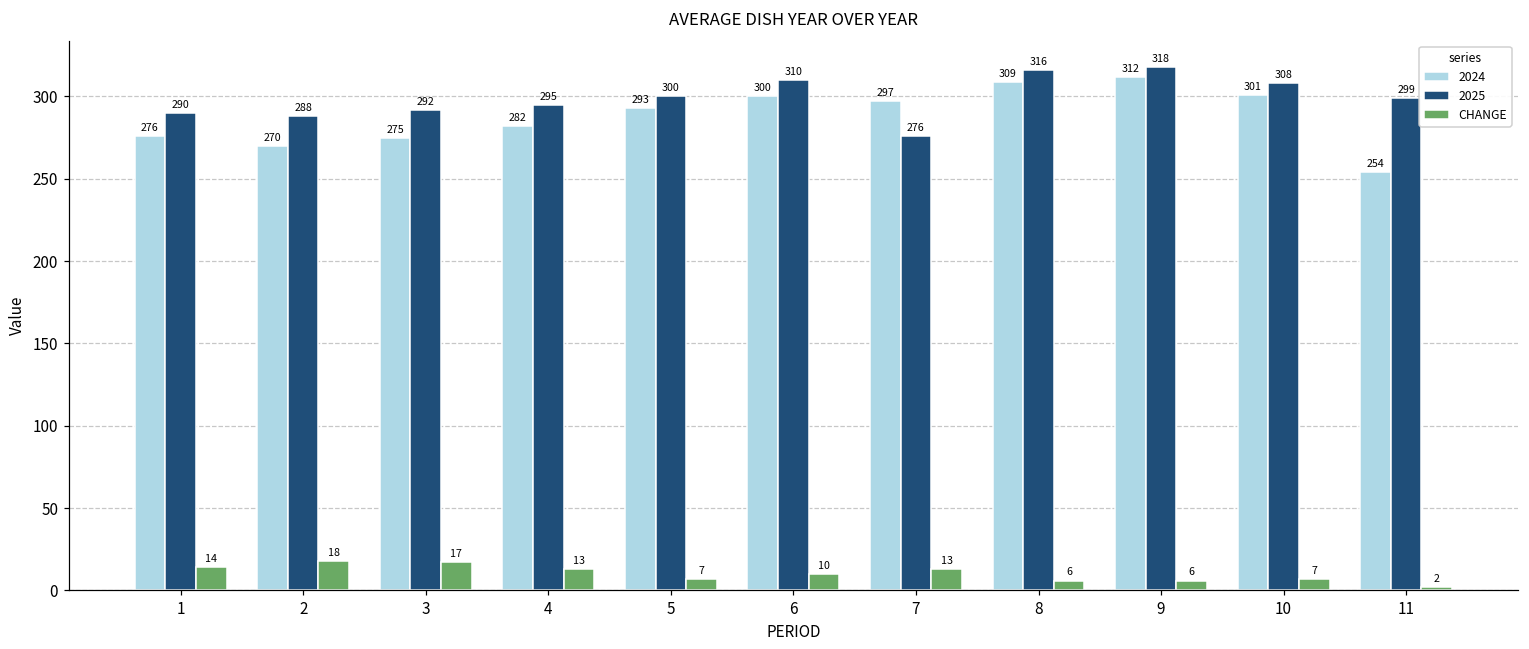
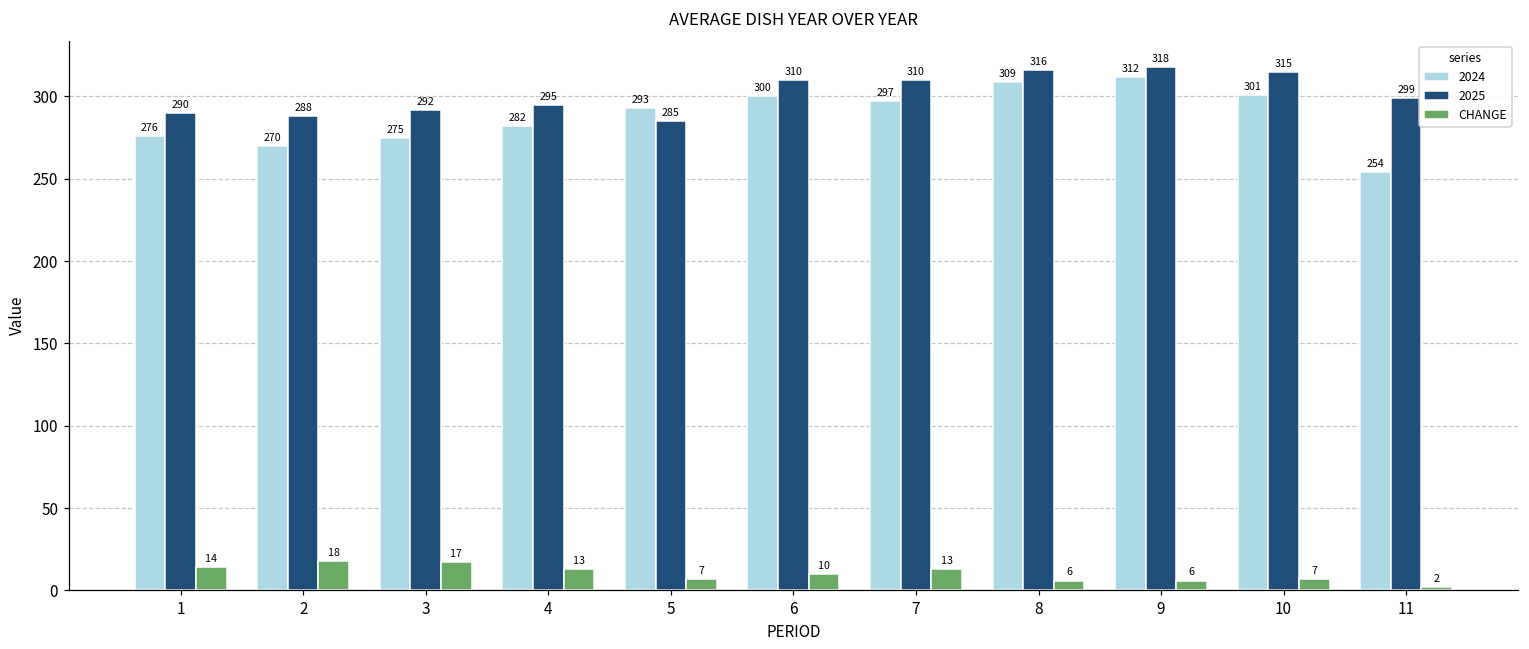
2025, 5: 300 -> 285
2025, 7: 276 -> 310
2025, 10: 308 -> 315
